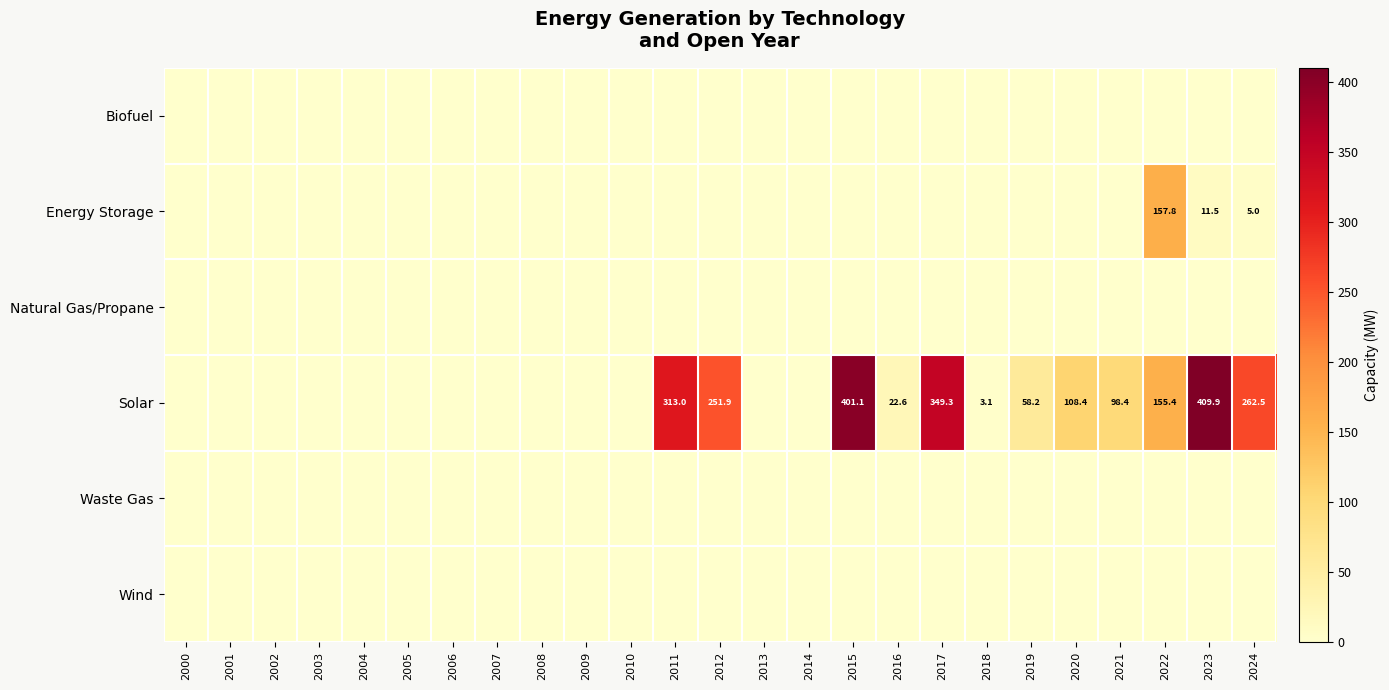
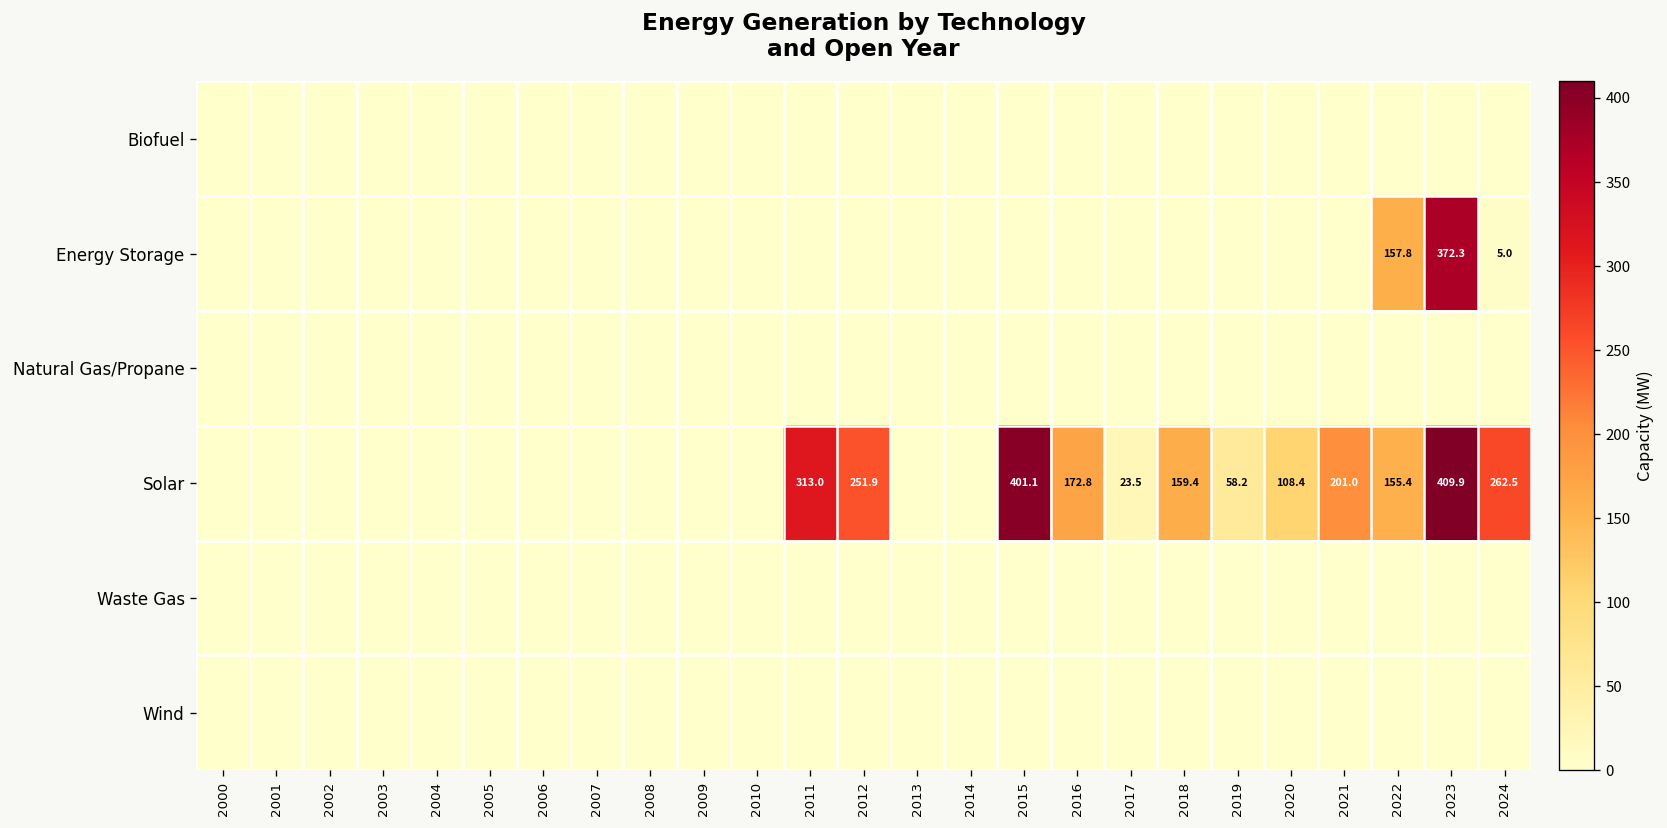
Energy Storage, 2023: 11.5 -> 372.3
Solar, 2016: 22.6 -> 172.8
Solar, 2017: 349.3 -> 23.5
Solar, 2018: 3.1 -> 159.4
Solar, 2021: 98.4 -> 201.0
